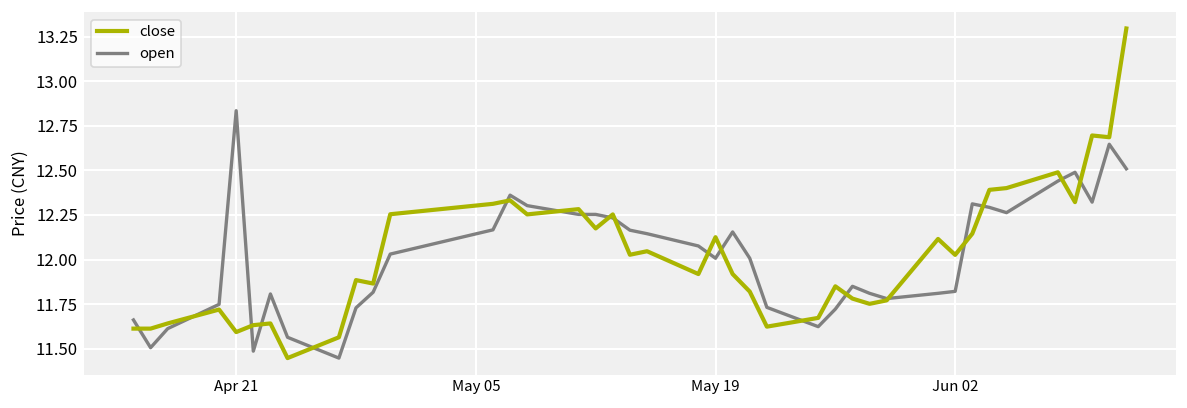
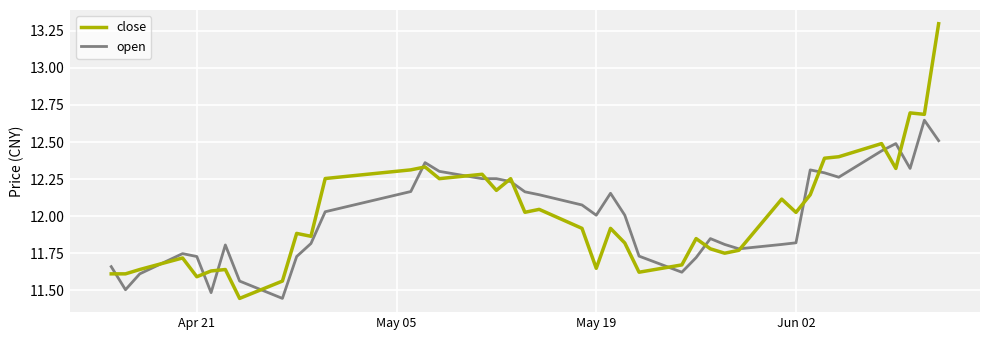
open, Apr 21: 12.84 -> 11.73
close, May 19: 12.13 -> 11.65
